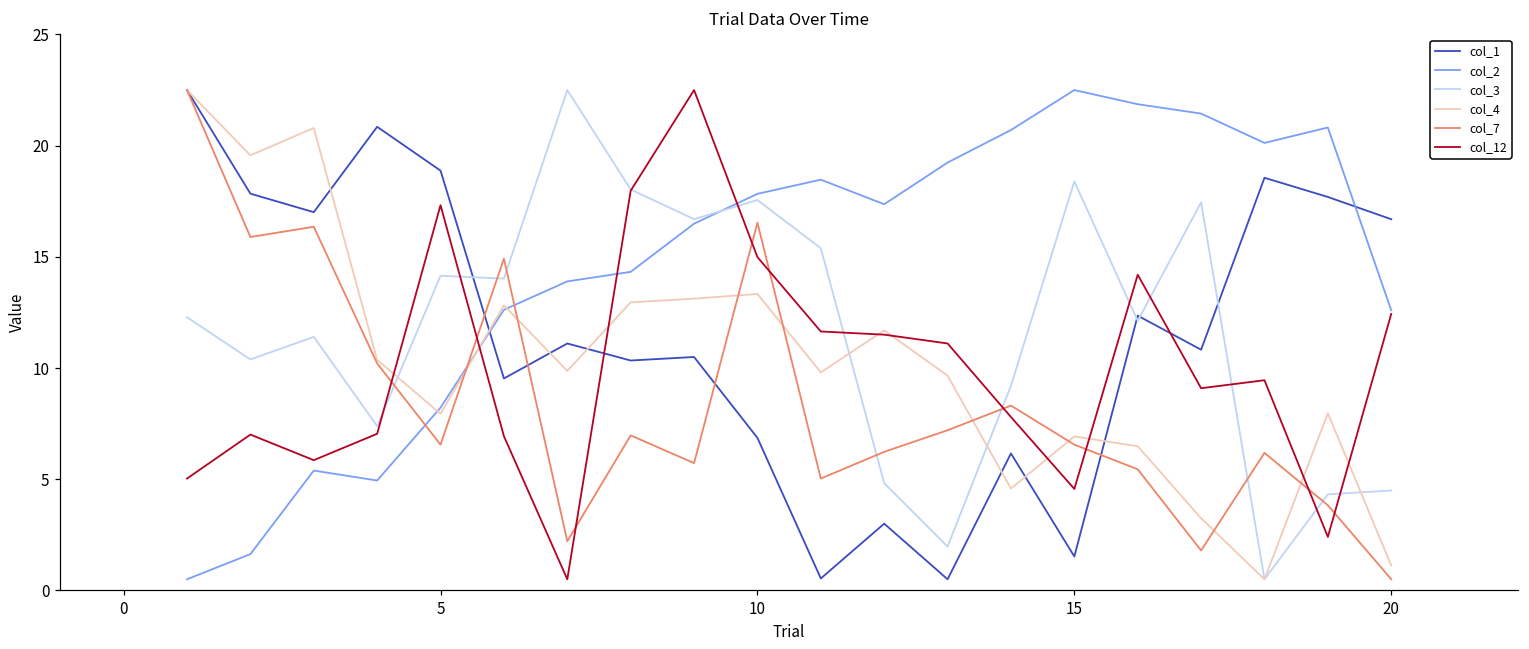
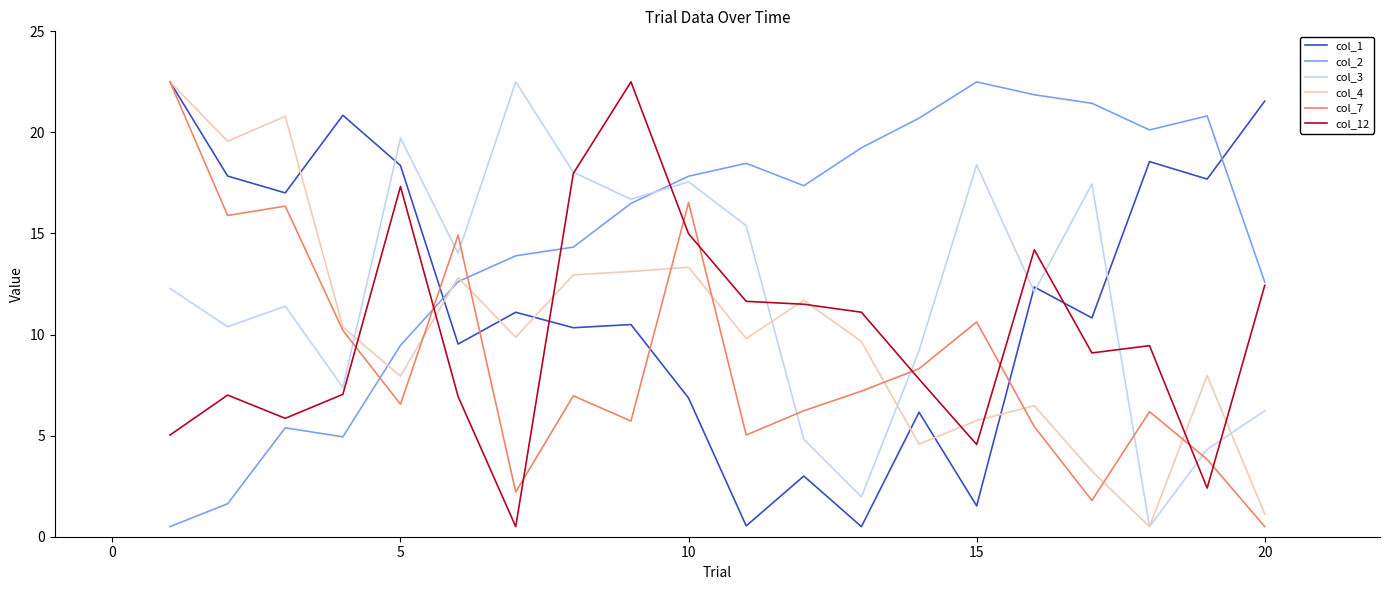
col_1, 5: 18.9 -> 18.4
col_2, 5: 8.2 -> 9.5
col_3, 5: 14.1 -> 19.7
col_4, 15: 6.9 -> 5.7
col_7, 15: 6.6 -> 10.6
col_1, 20: 16.7 -> 21.5
col_3, 20: 4.5 -> 6.2
